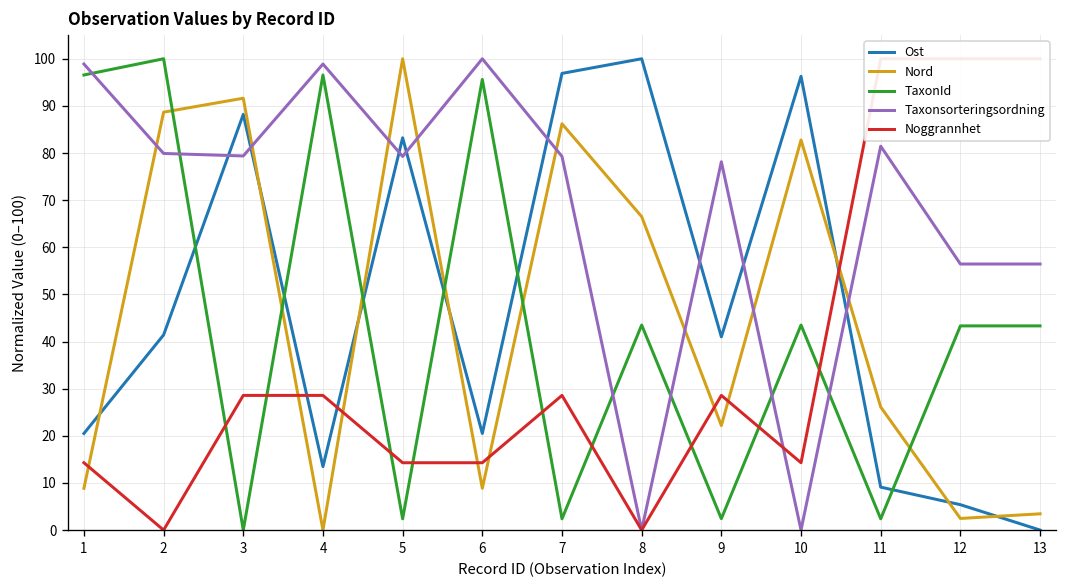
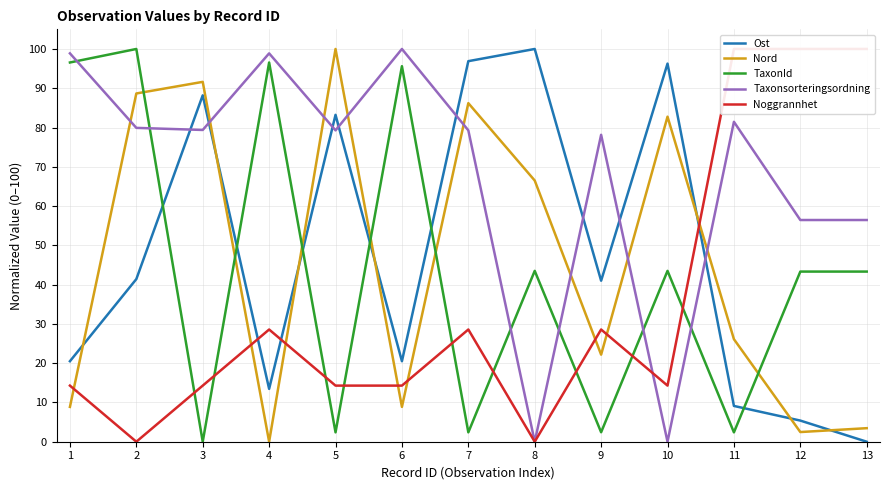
Noggrannhet, 3: 29 -> 14
